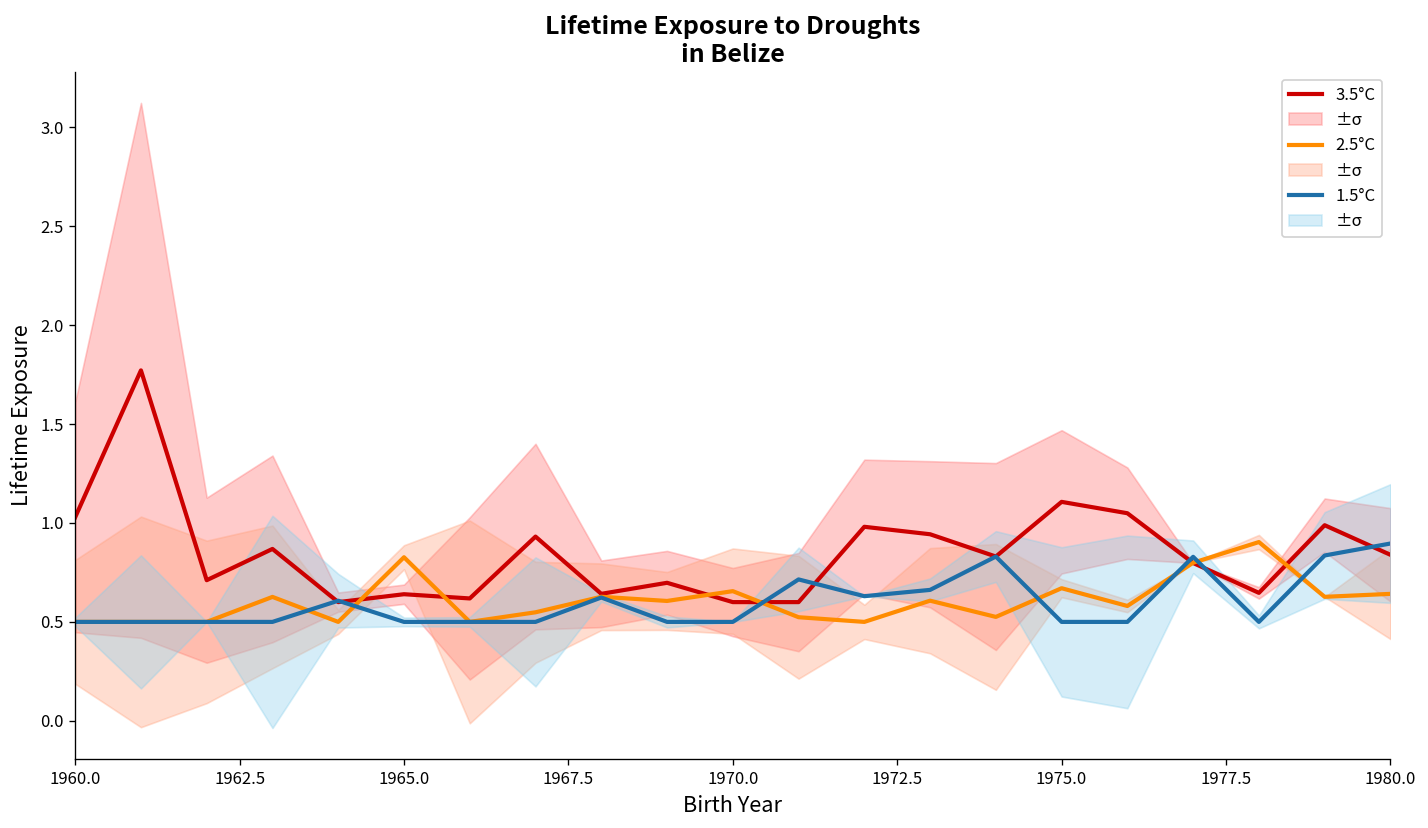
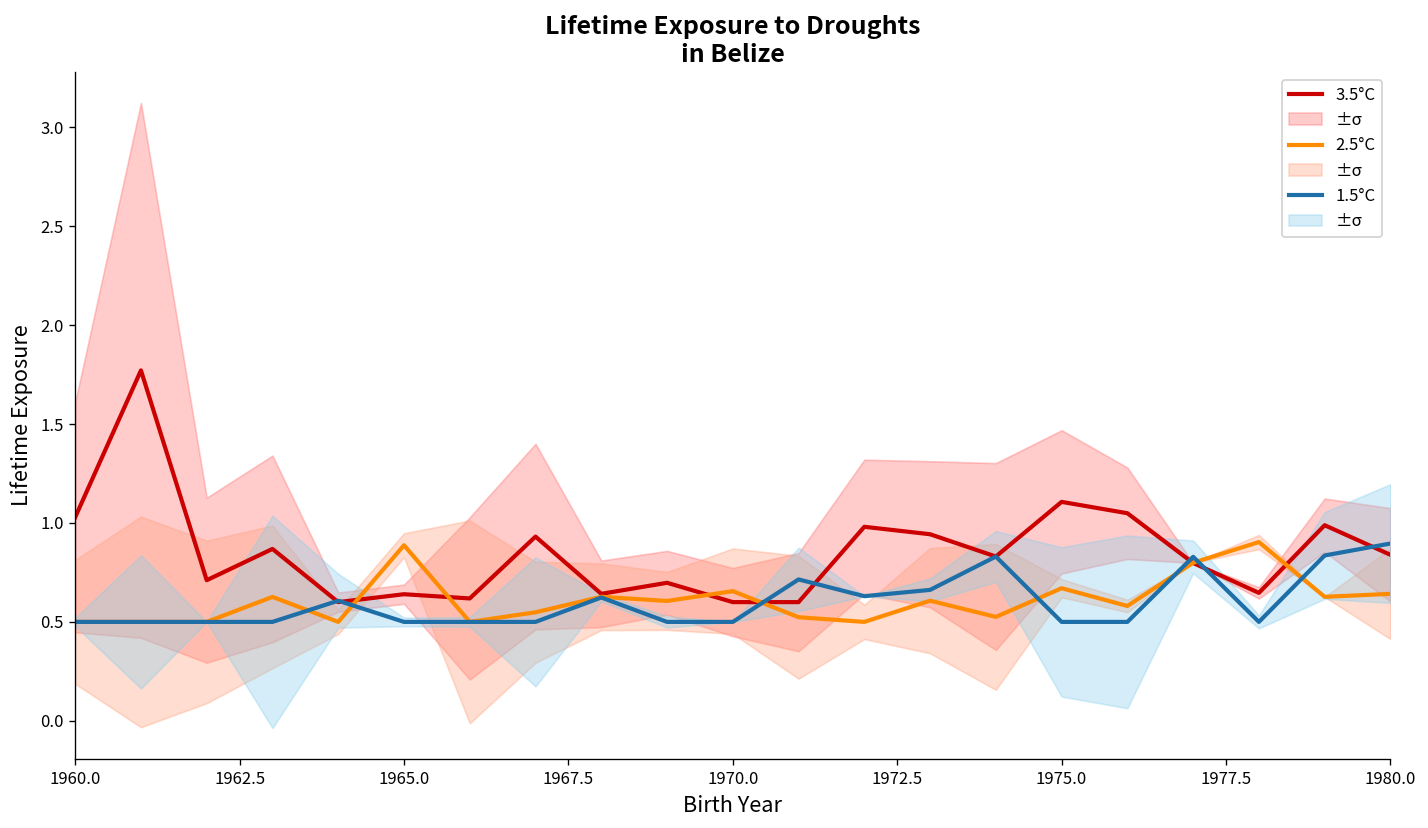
2.5°C, 1965.0: 0.83 -> 0.89
